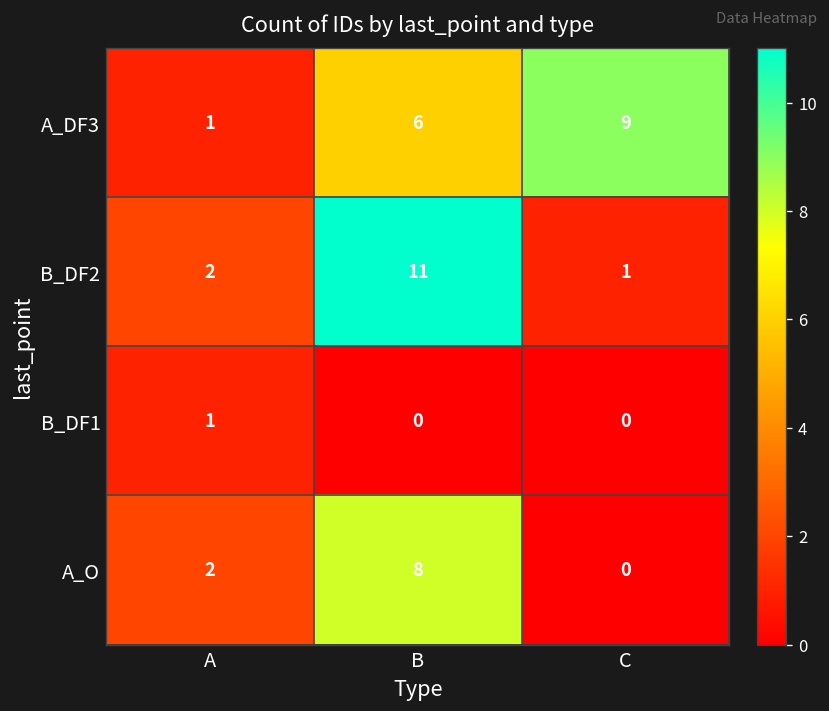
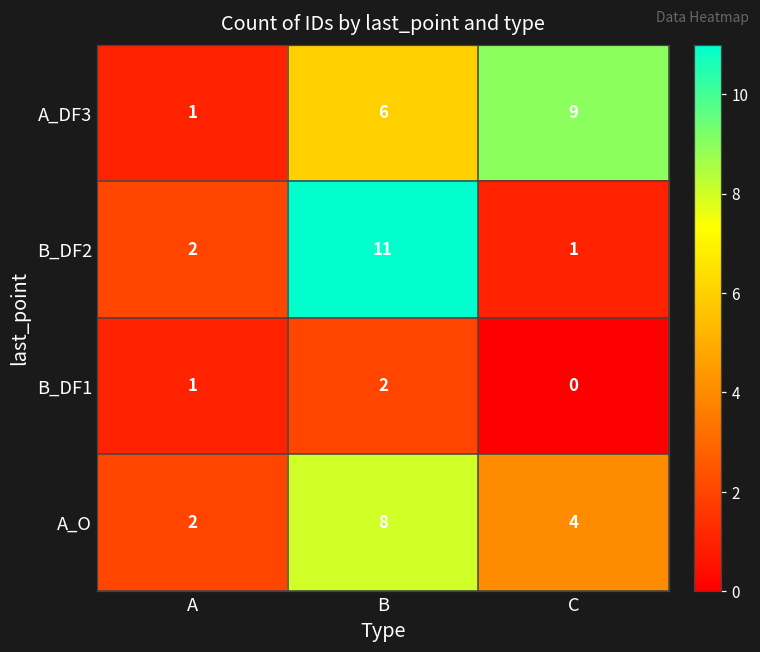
B_DF1, B: 0 -> 2
A_O, C: 0 -> 4
